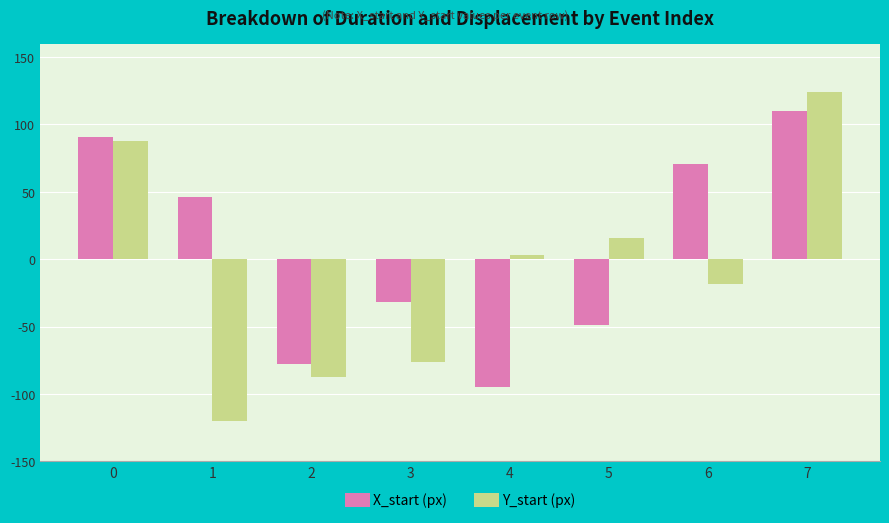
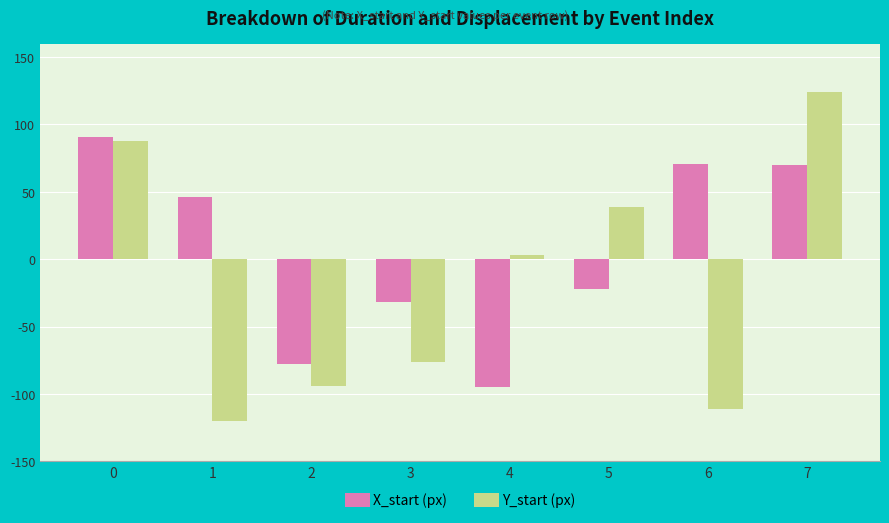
Y_start (px), 2: -87 -> -94
X_start (px), 5: -49 -> -22
Y_start (px), 5: 16 -> 39
Y_start (px), 6: -18 -> -111
X_start (px), 7: 110 -> 70
